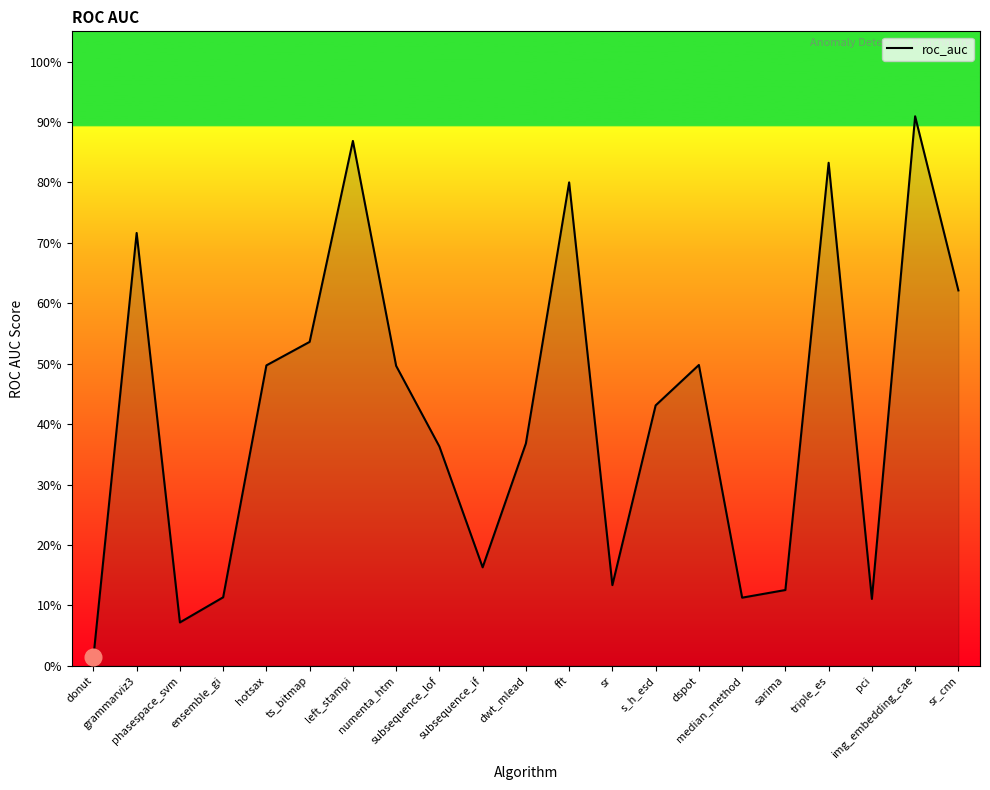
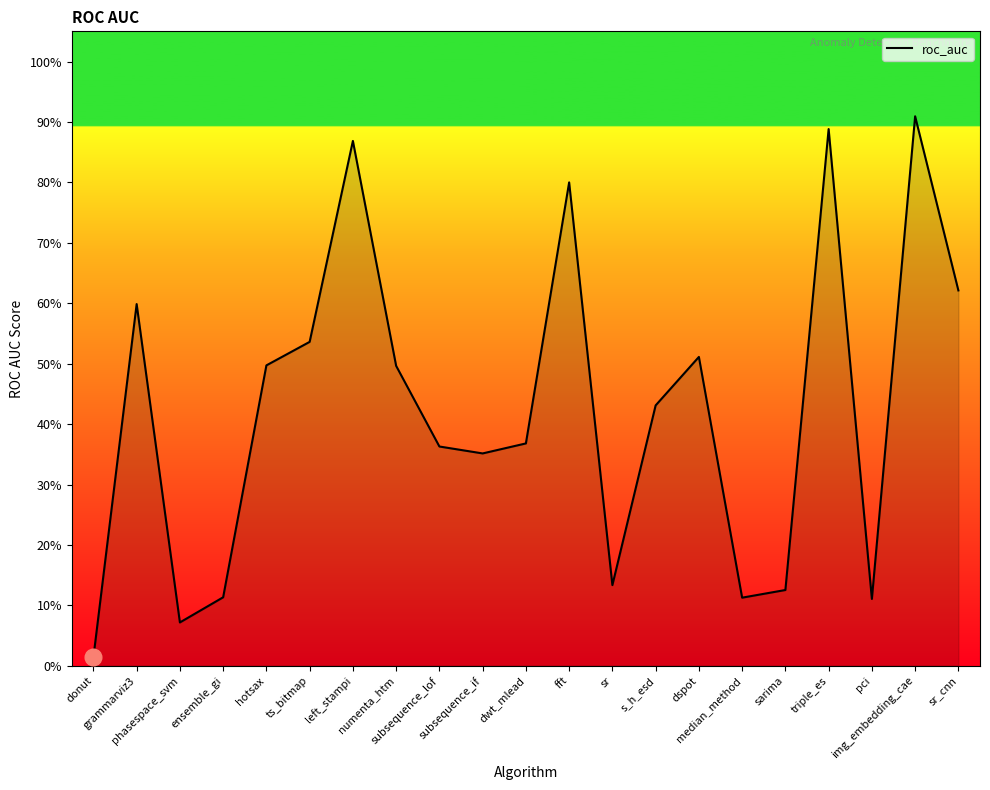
roc_auc, grammarviz3: 72% -> 60%
roc_auc, subsequence_if: 16% -> 35%
roc_auc, dspot: 50% -> 51%
roc_auc, triple_es: 83% -> 89%
